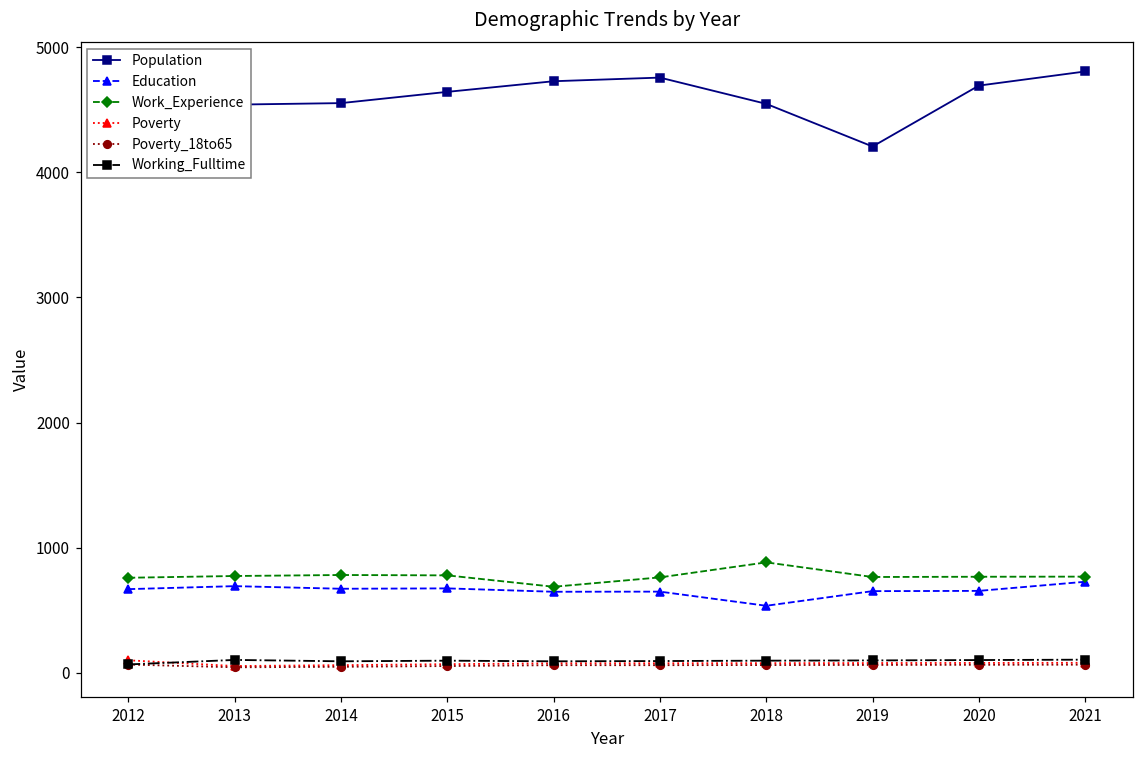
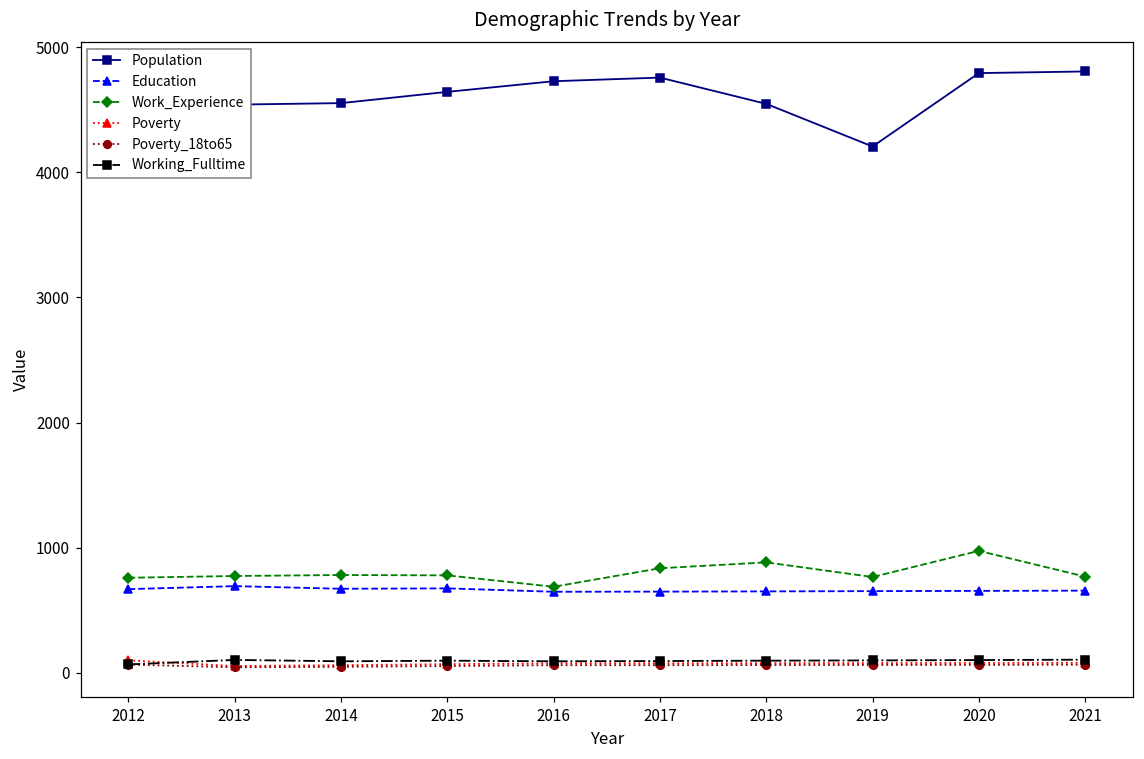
Work_Experience, 2017: 760 -> 840
Education, 2018: 540 -> 650
Population, 2020: 4690 -> 4790
Work_Experience, 2020: 770 -> 970
Education, 2021: 730 -> 660
